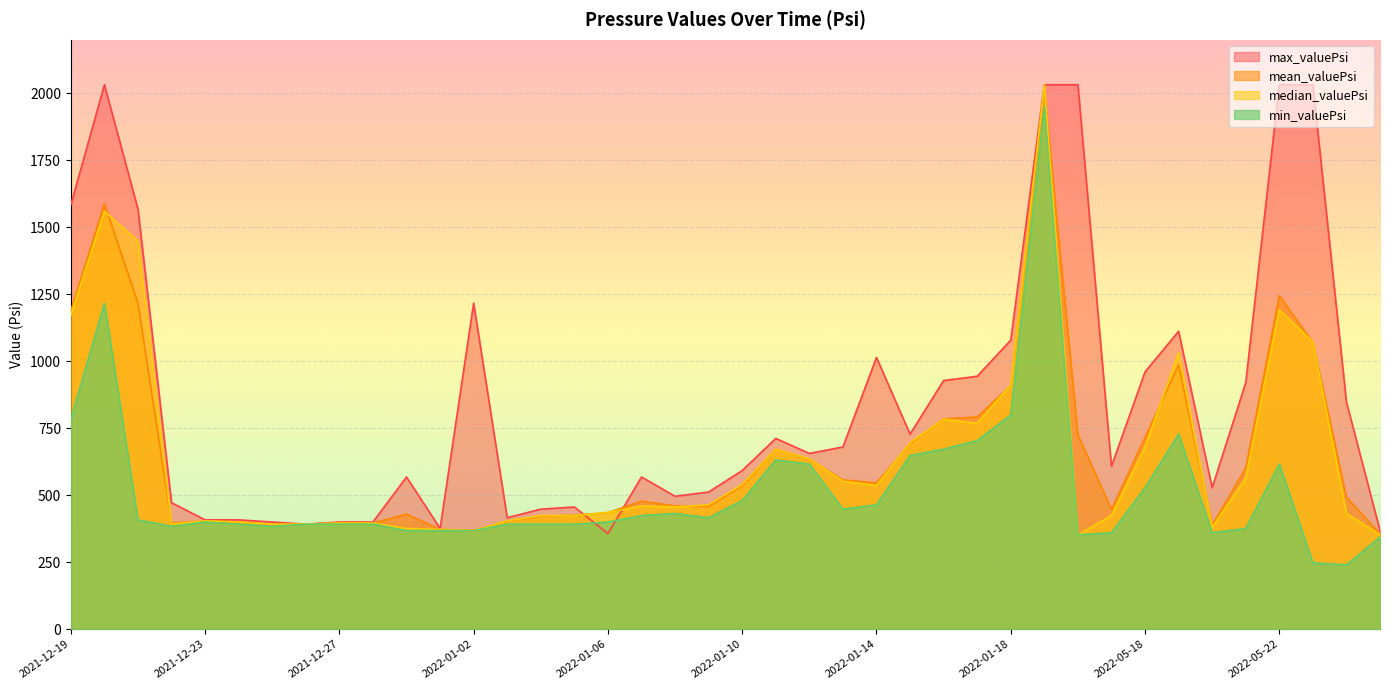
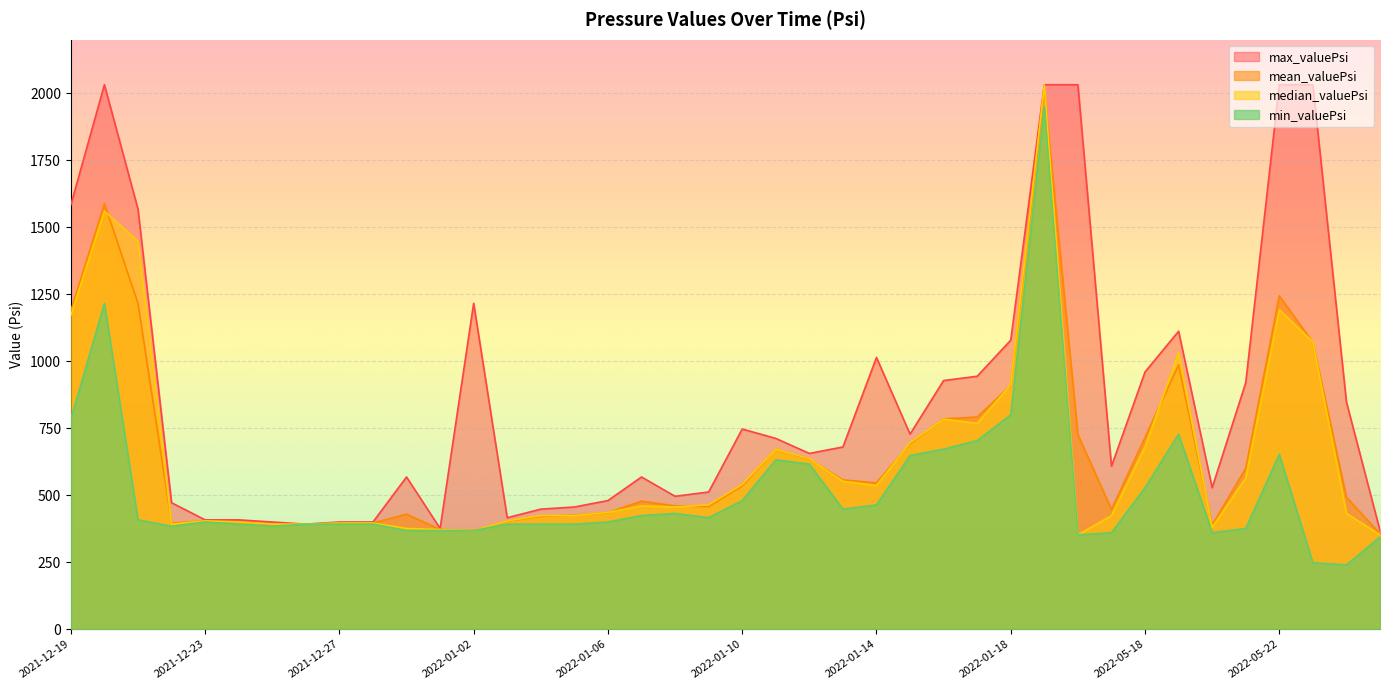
max_valuePsi, 2022-01-06: 360 -> 480
max_valuePsi, 2022-01-10: 590 -> 750
min_valuePsi, 2022-05-22: 620 -> 650
